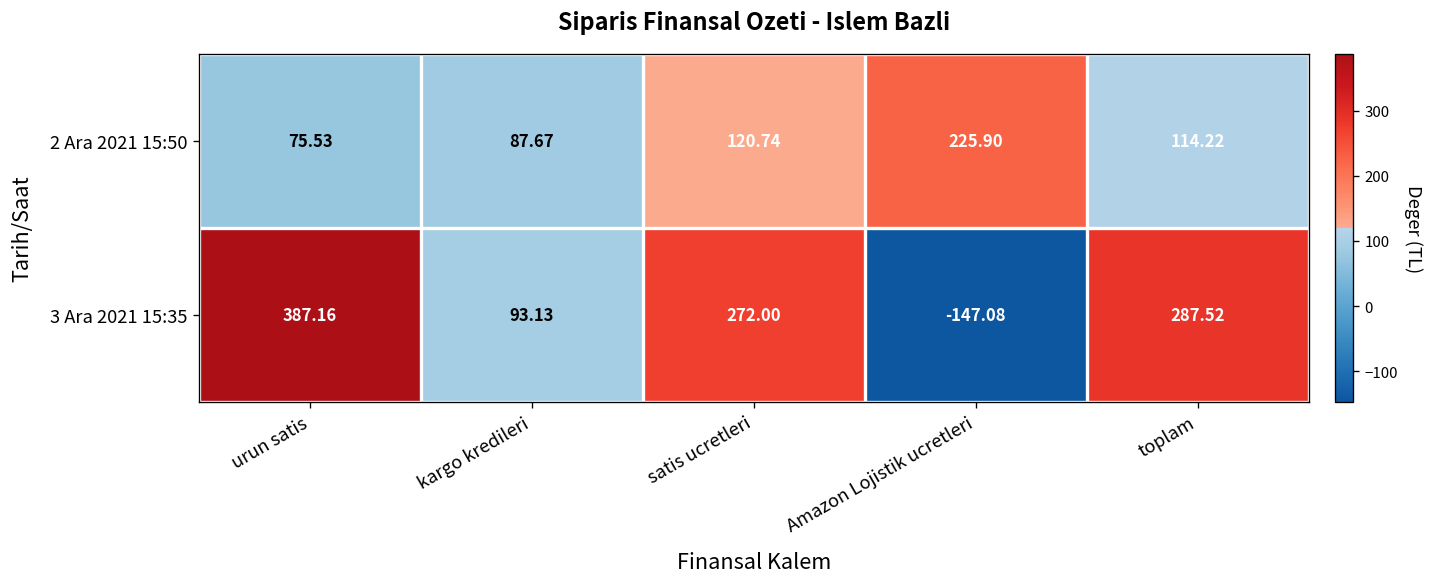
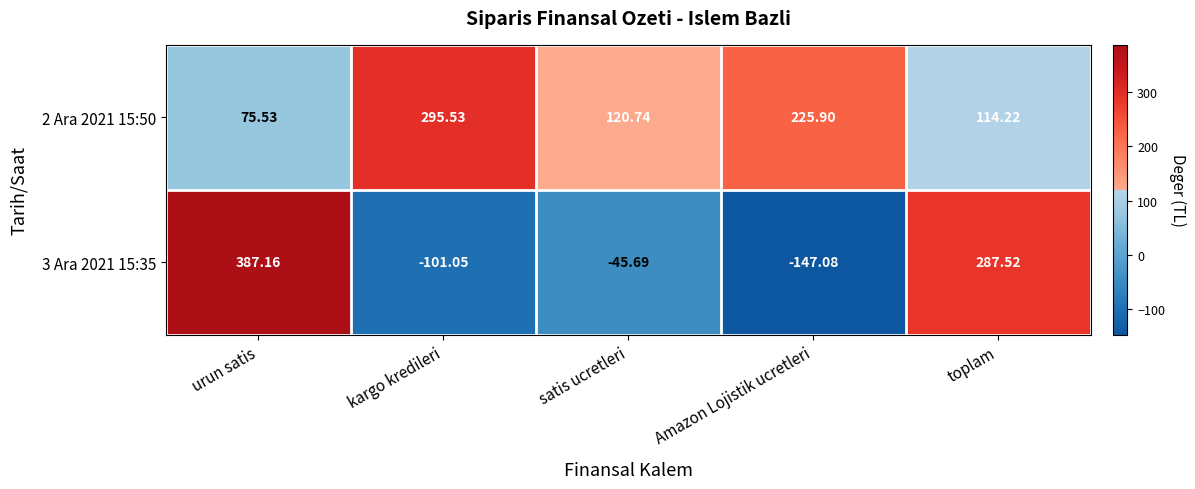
2 Ara 2021 15:50, kargo kredileri: 87.67 -> 295.53
3 Ara 2021 15:35, kargo kredileri: 93.13 -> -101.05
3 Ara 2021 15:35, satis ucretleri: 272.00 -> -45.69
